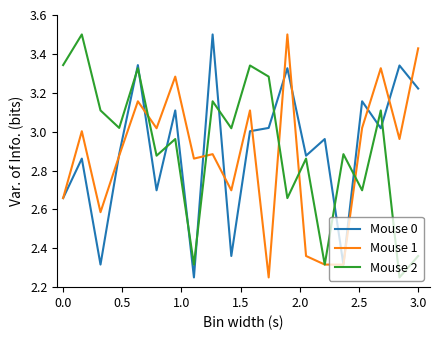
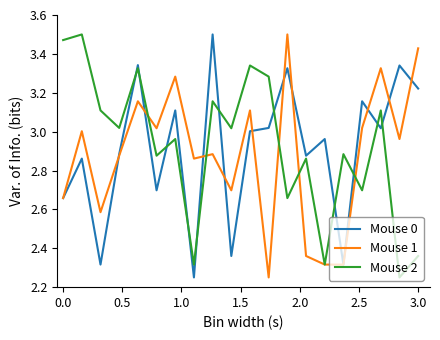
Mouse 2, 0.0: 3.34 -> 3.47
